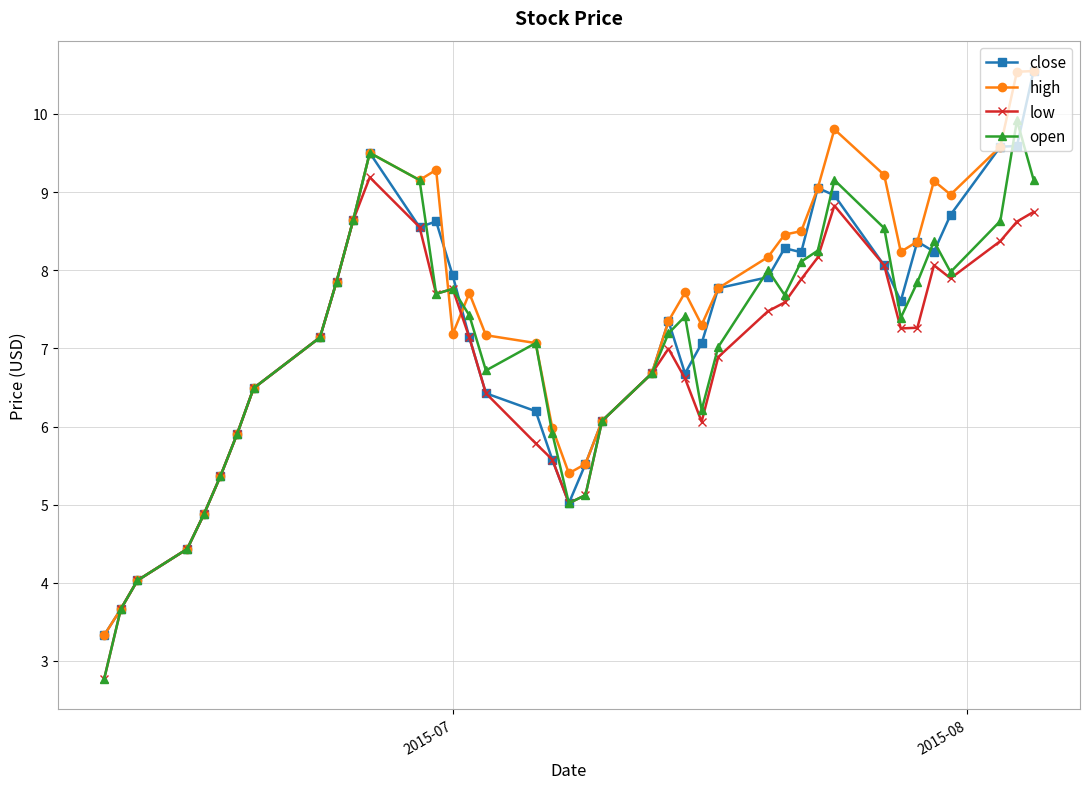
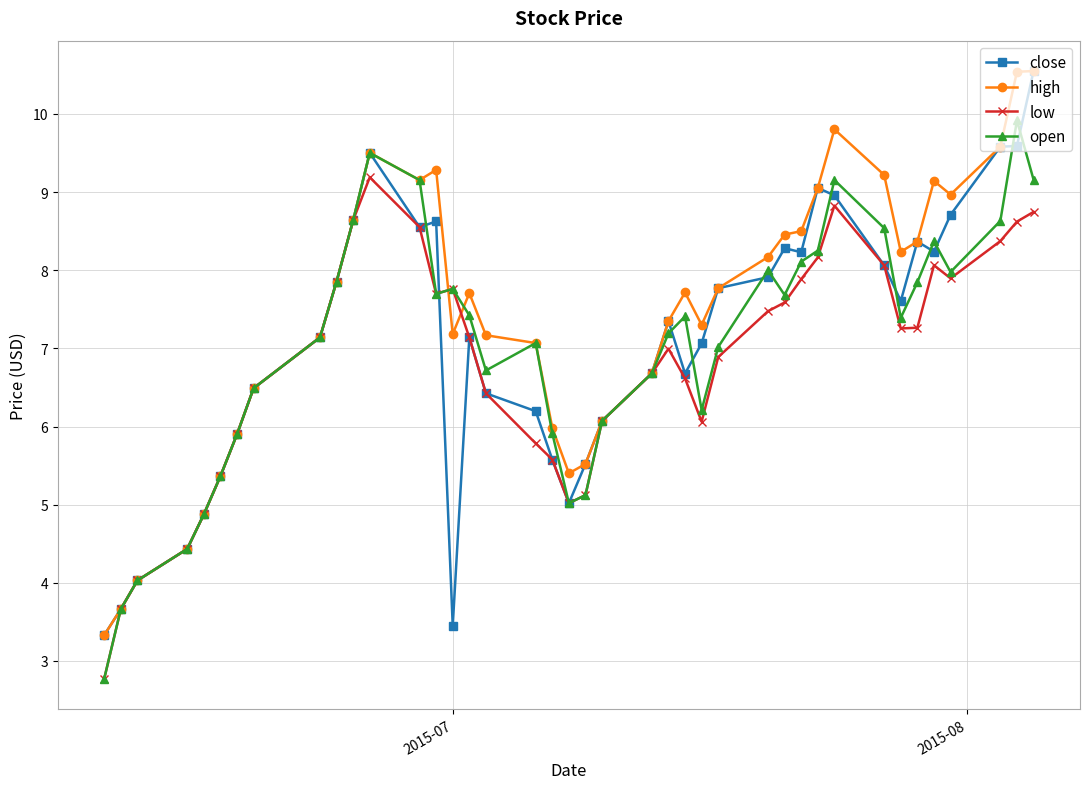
close, 2015-07: 7.9 -> 3.4
